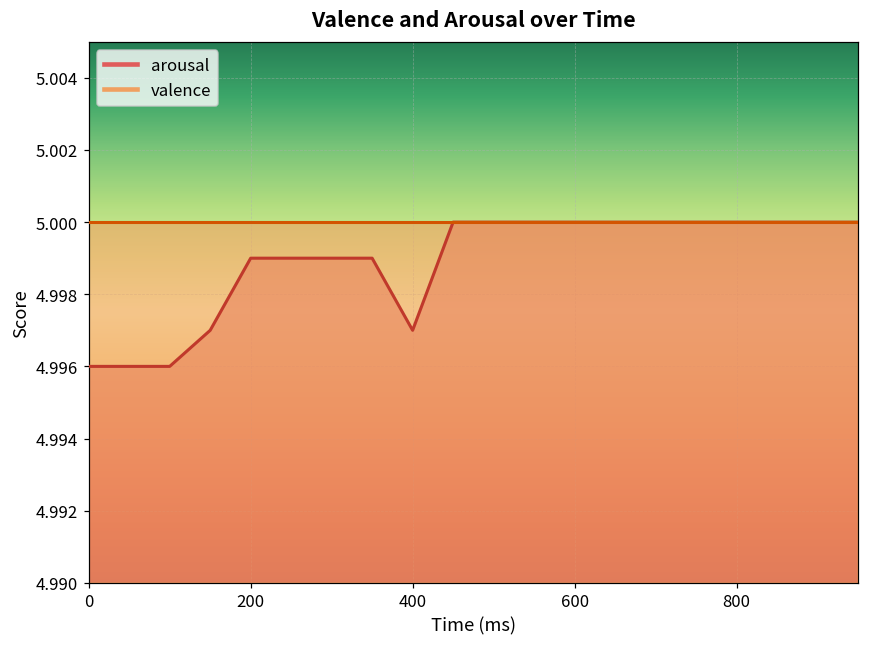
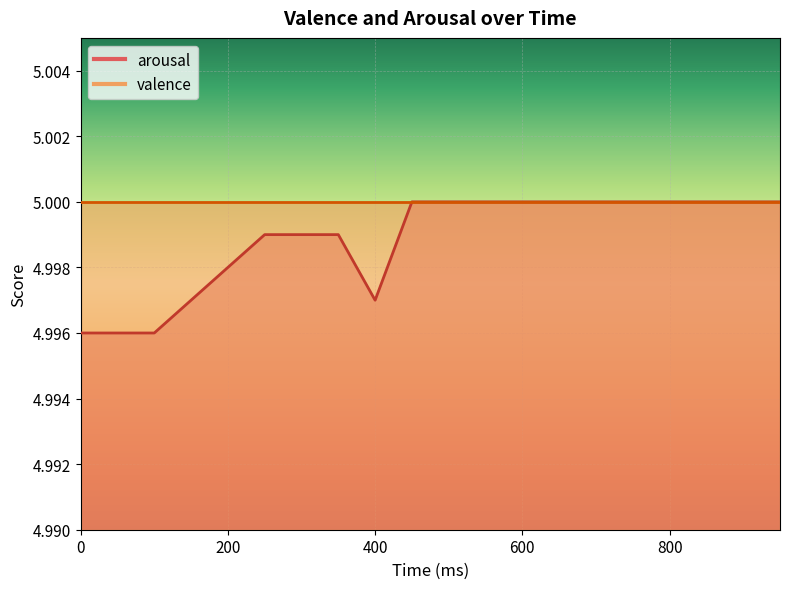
arousal, 200: 4.999 -> 4.998
